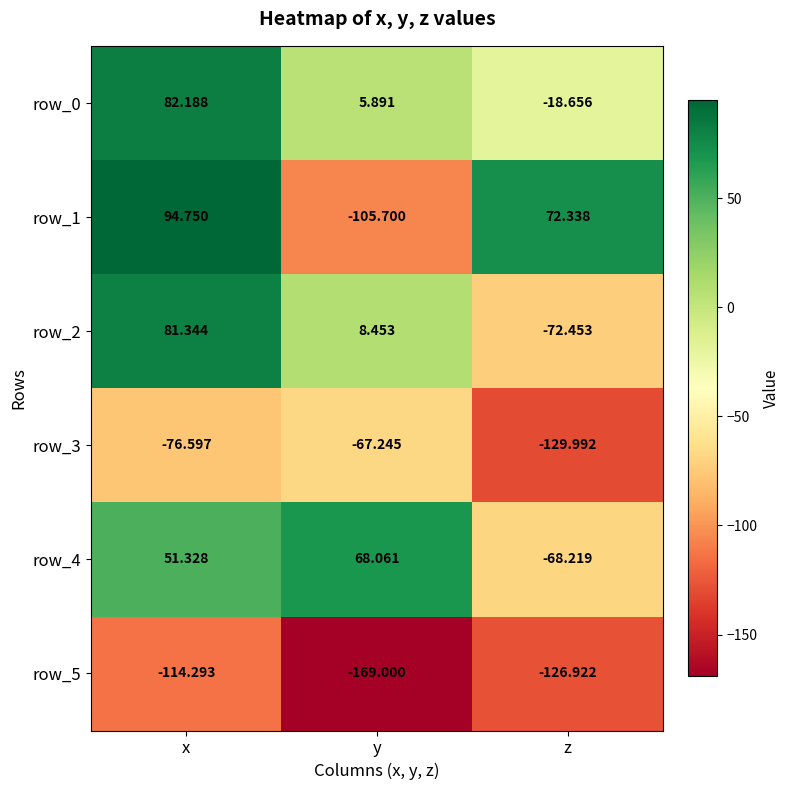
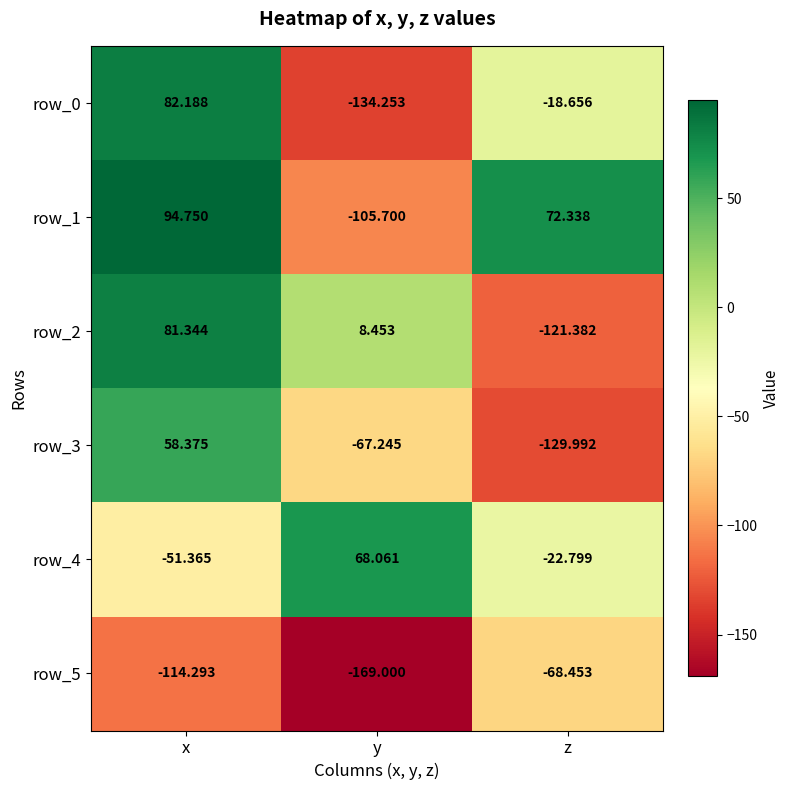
row_0, y: 5.891 -> -134.253
row_2, z: -72.453 -> -121.382
row_3, x: -76.597 -> 58.375
row_4, x: 51.328 -> -51.365
row_4, z: -68.219 -> -22.799
row_5, z: -126.922 -> -68.453
